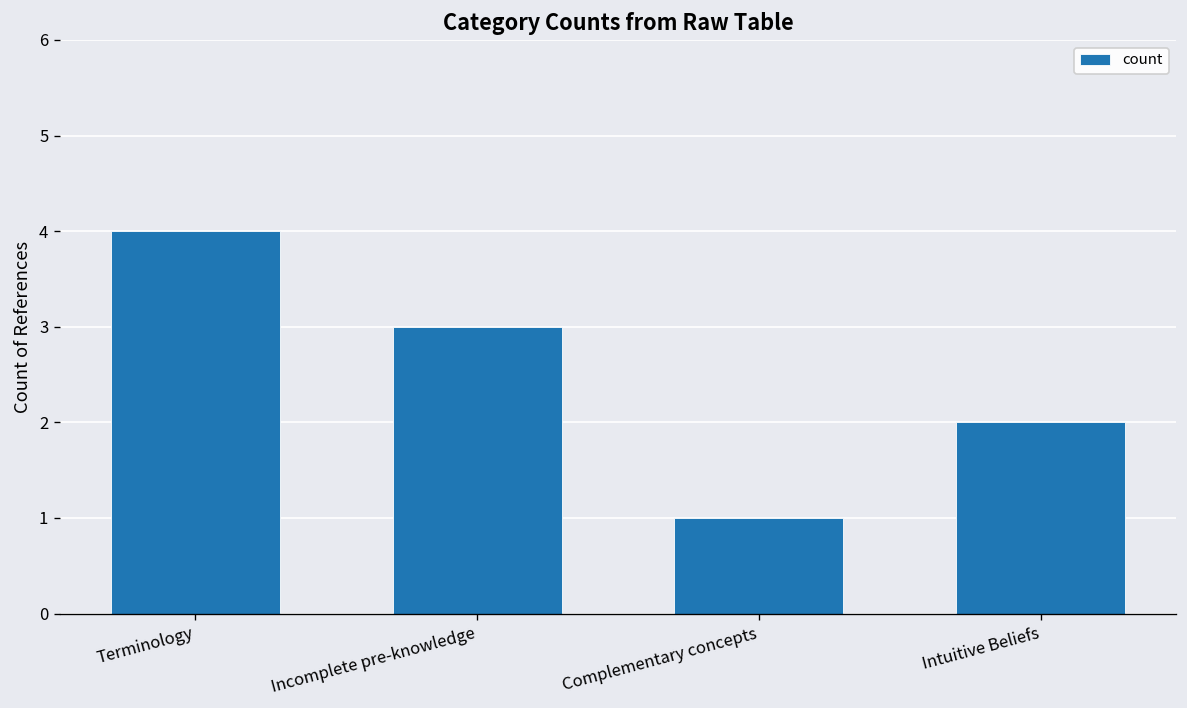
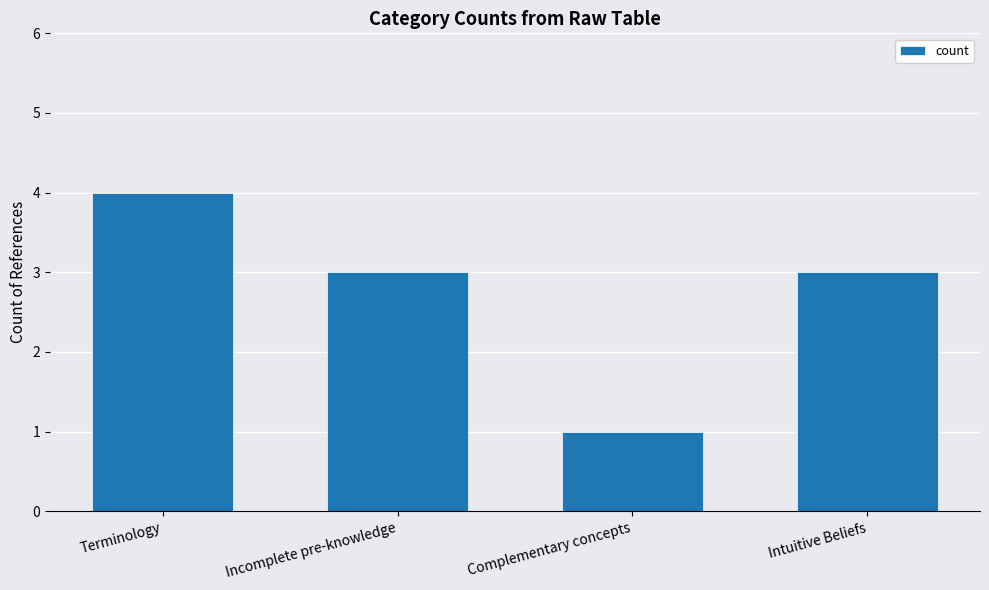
Intuitive Beliefs: 2 -> 3
